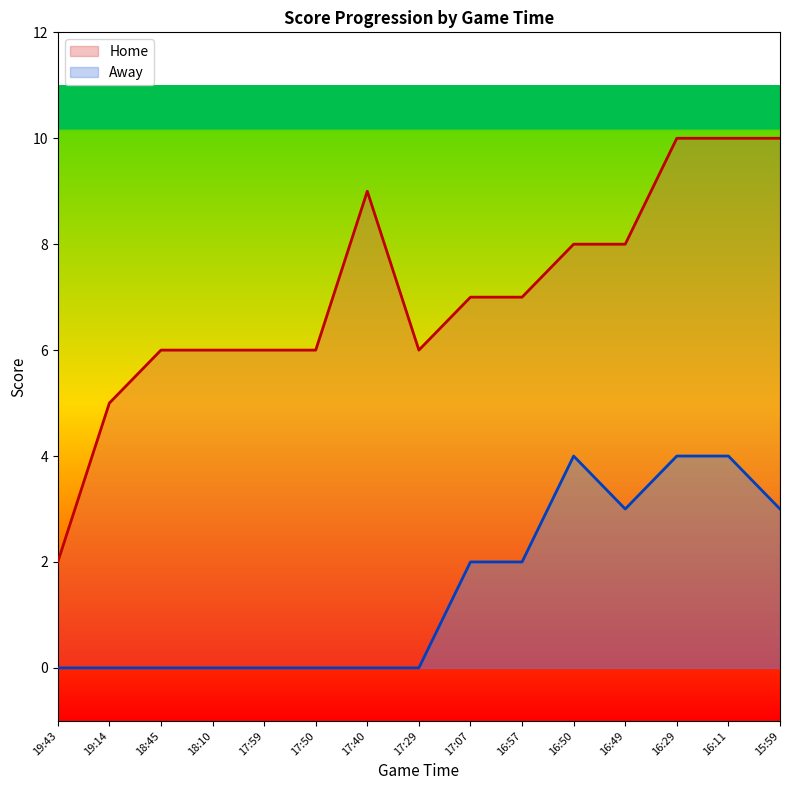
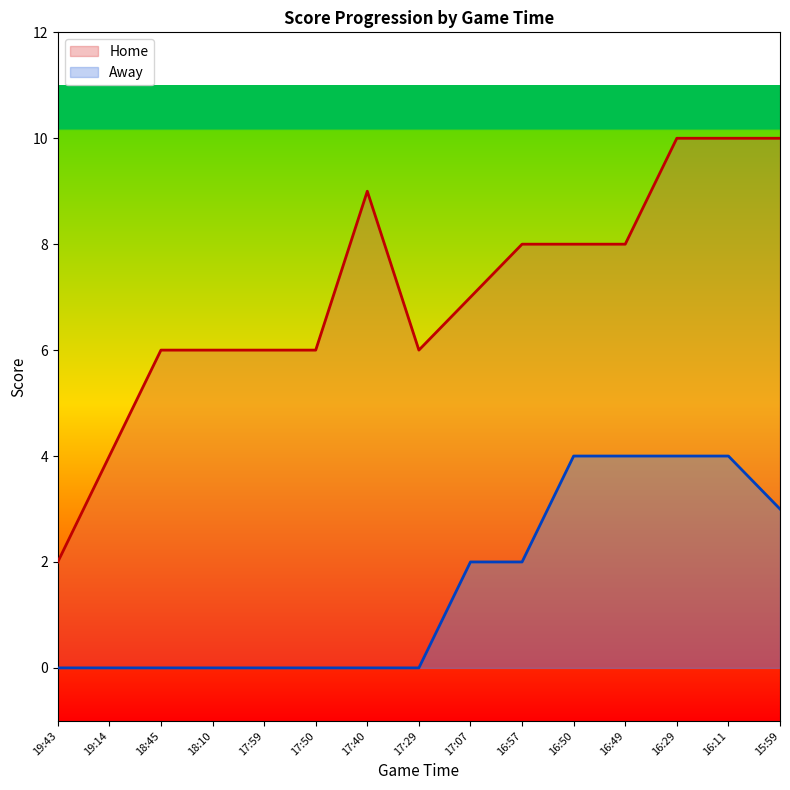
Home, 19:14: 5 -> 4
Home, 16:57: 7 -> 8
Away, 16:49: 3 -> 4
